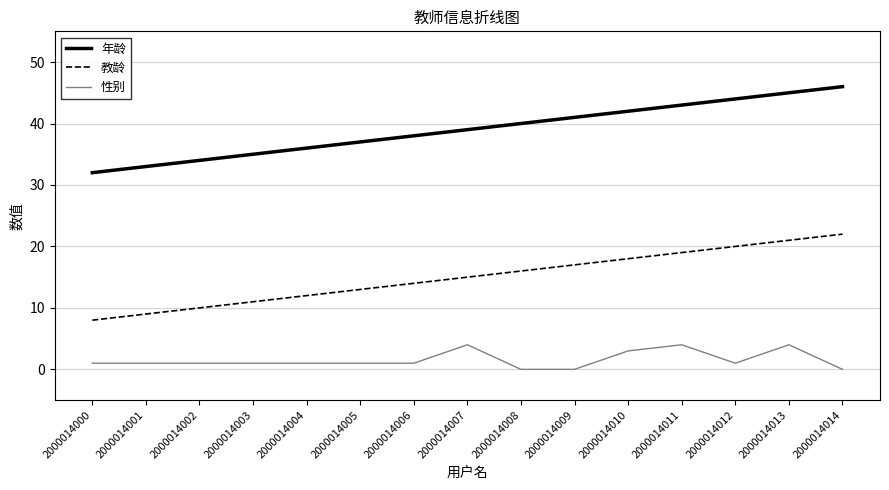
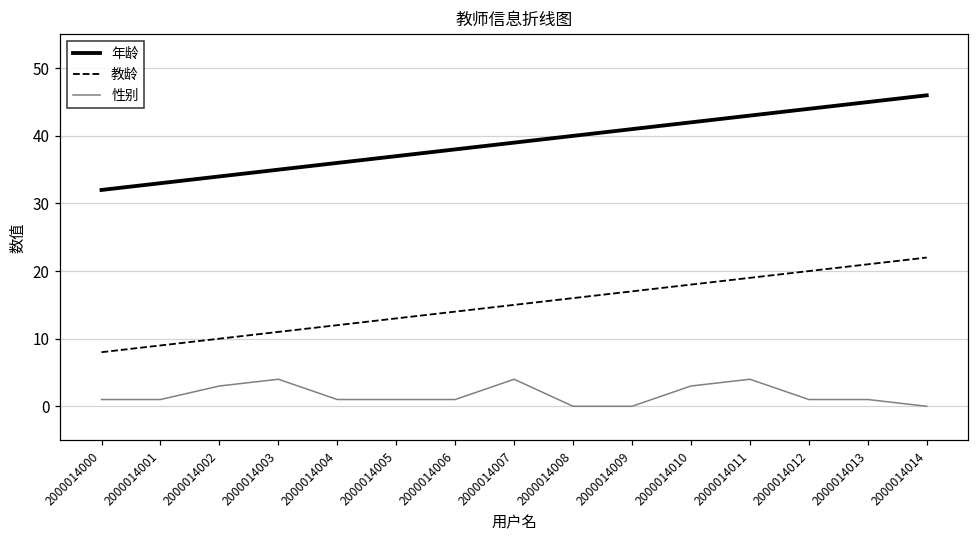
性别, 2000014002: 1 -> 3
性别, 2000014003: 1 -> 4
性别, 2000014013: 4 -> 1
